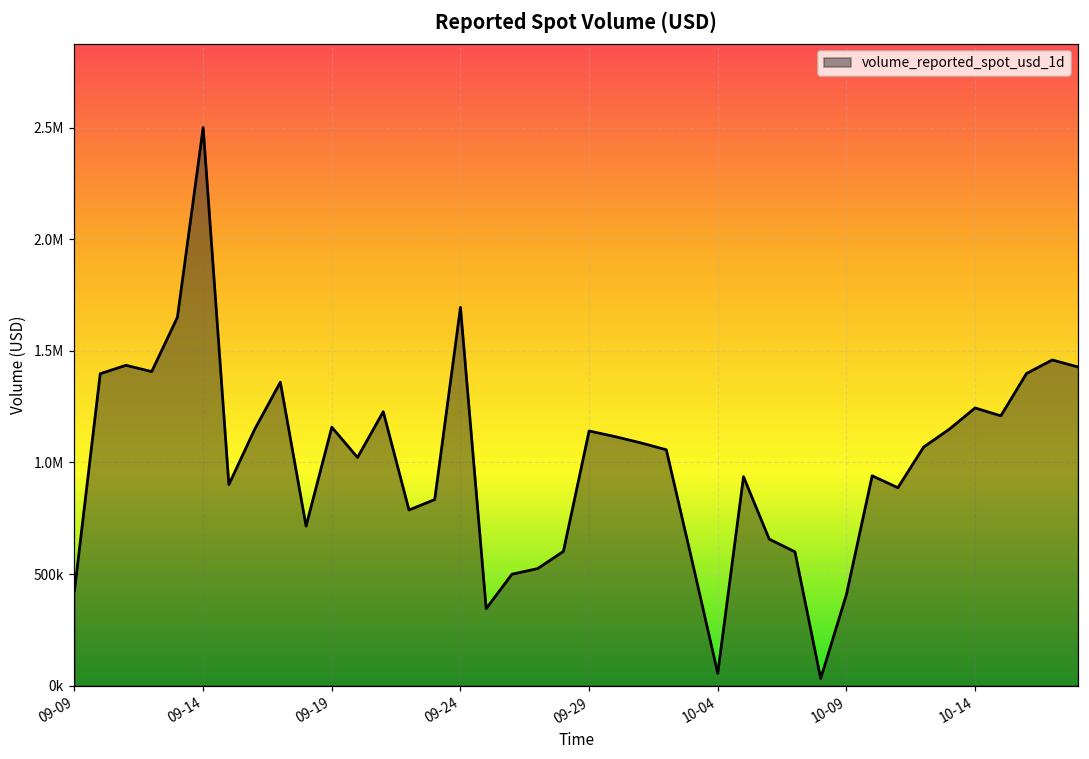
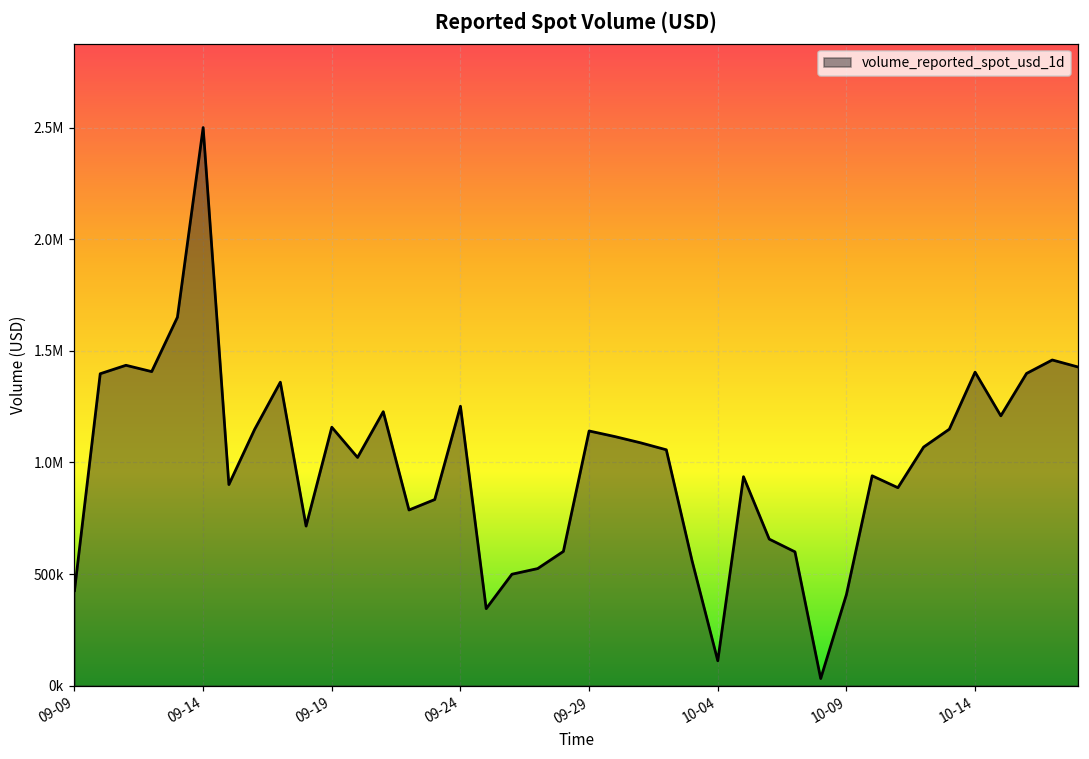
09-24: 1700000 -> 1250000
10-04: 60000 -> 110000
10-14: 1240000 -> 1400000
